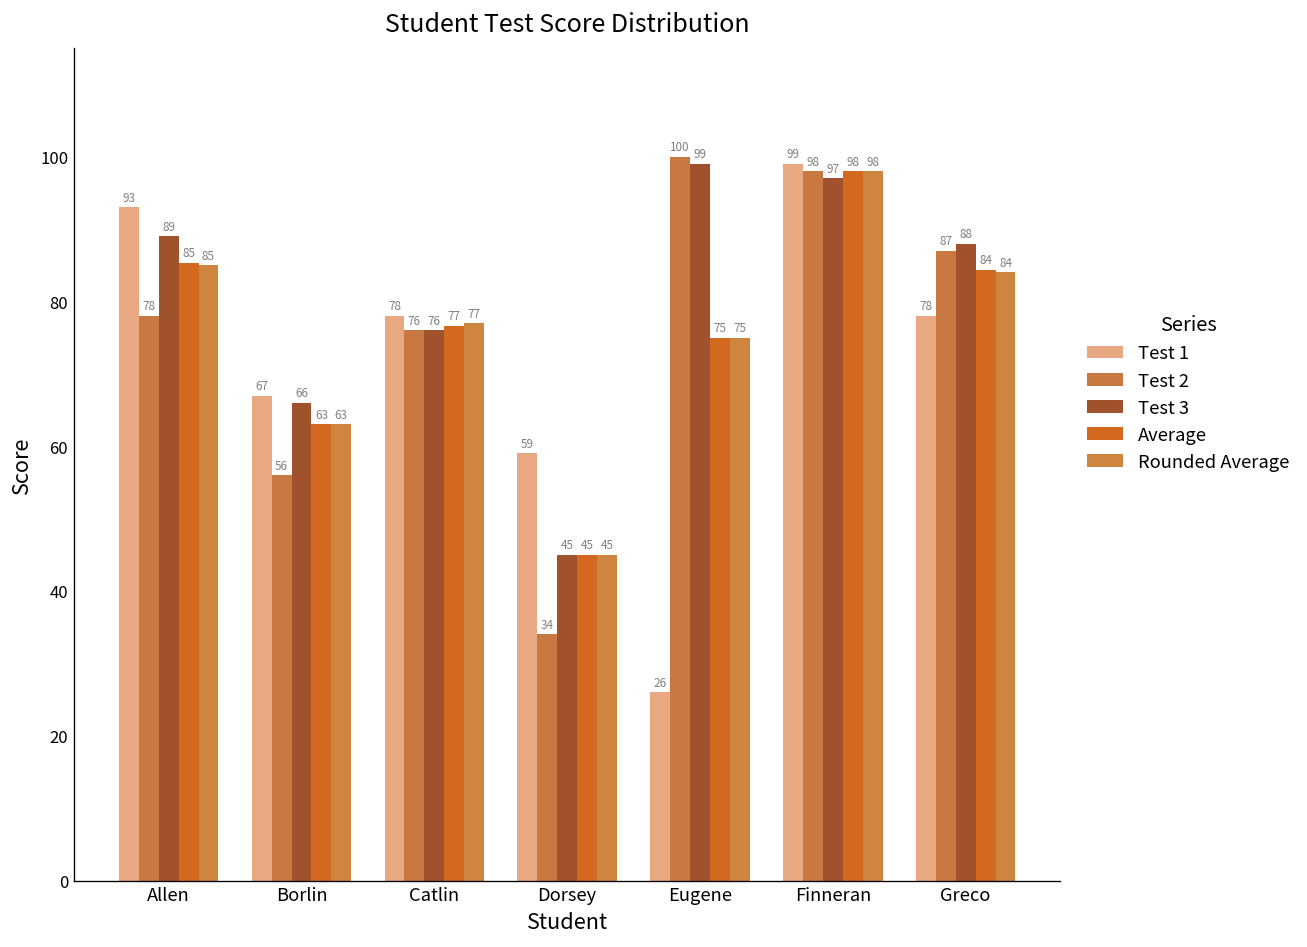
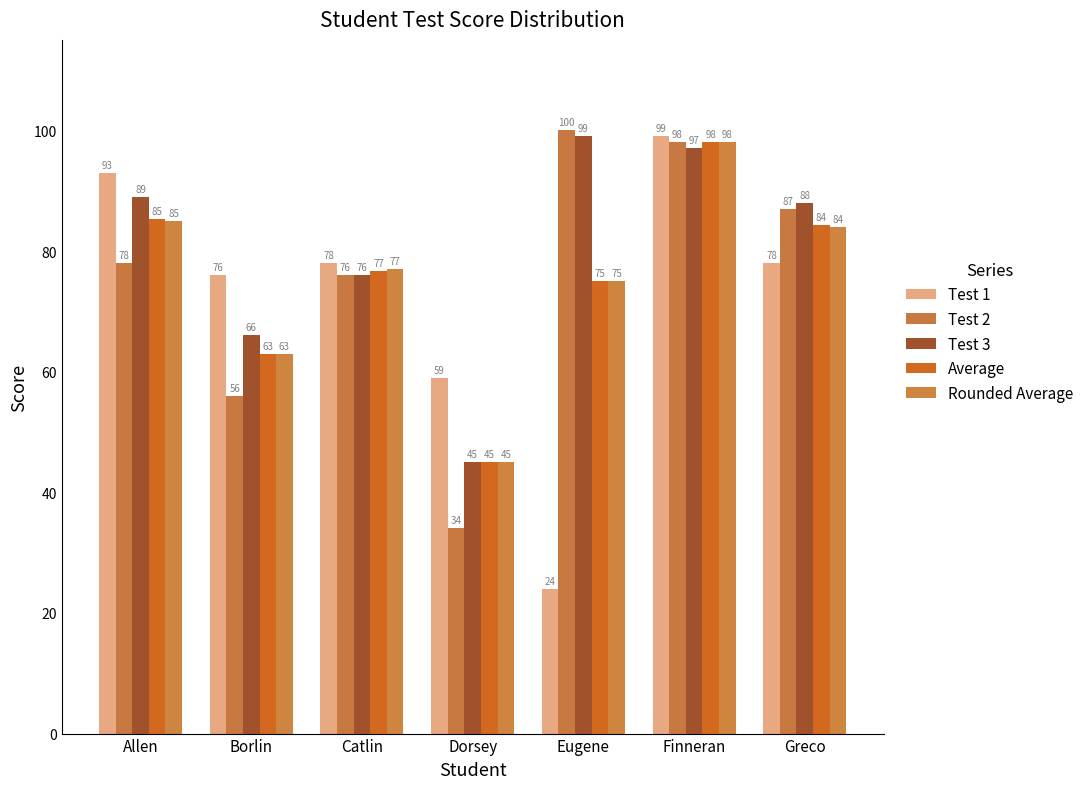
Test 1, Borlin: 67 -> 76
Test 1, Eugene: 26 -> 24
